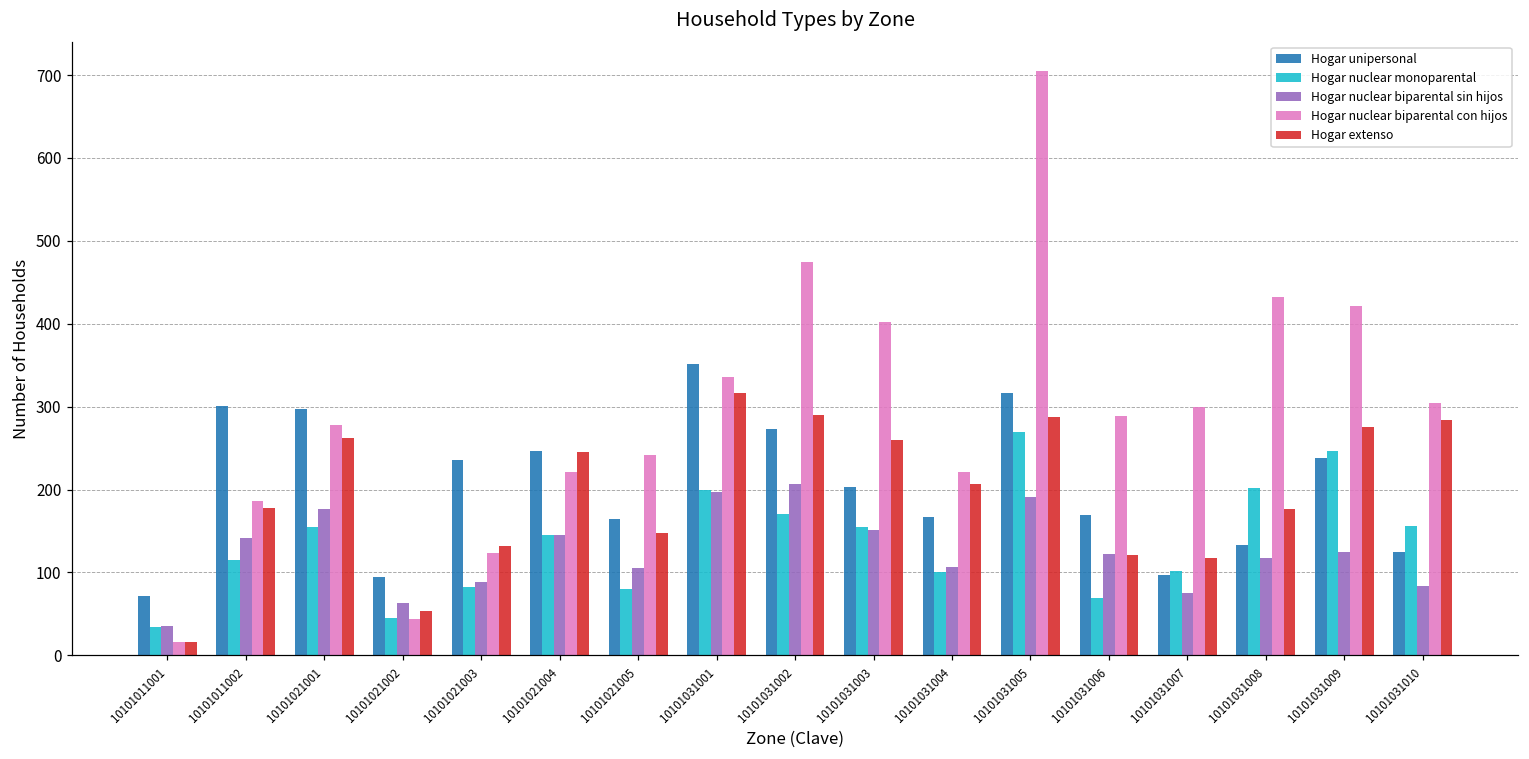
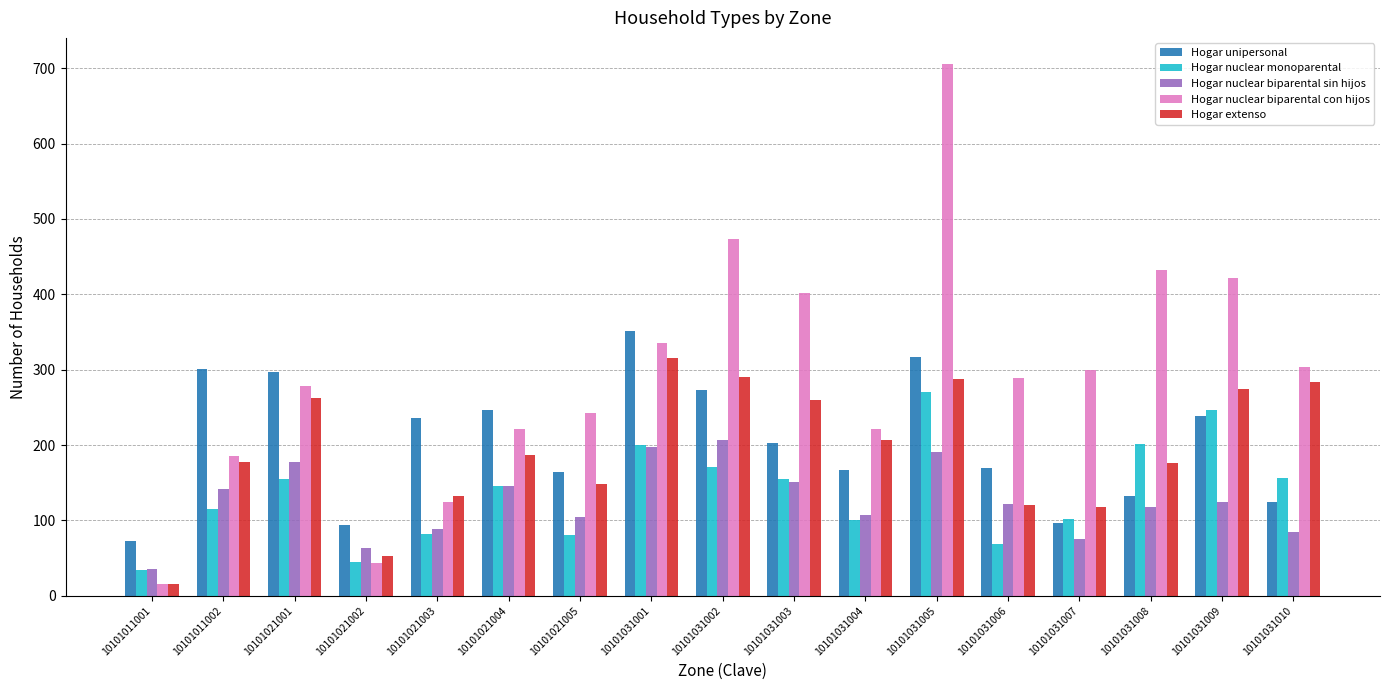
Hogar extenso, 10101021004: 250 -> 190
